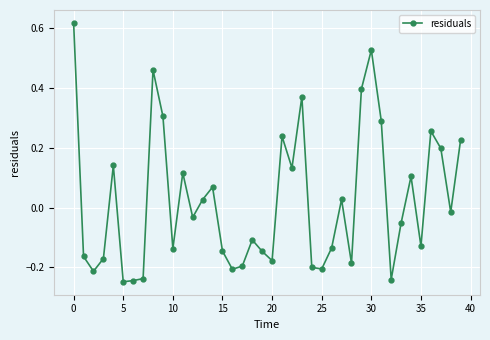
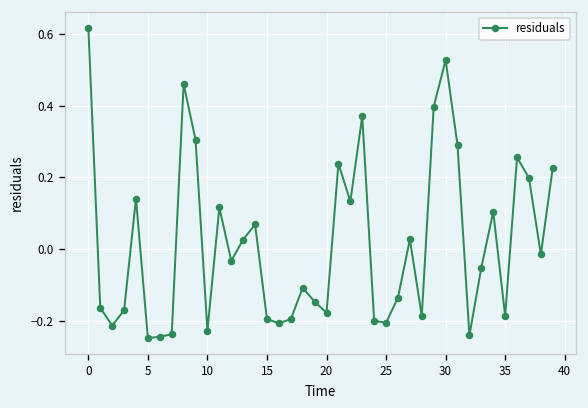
10: -0.14 -> -0.23
15: -0.15 -> -0.20
35: -0.13 -> -0.19
